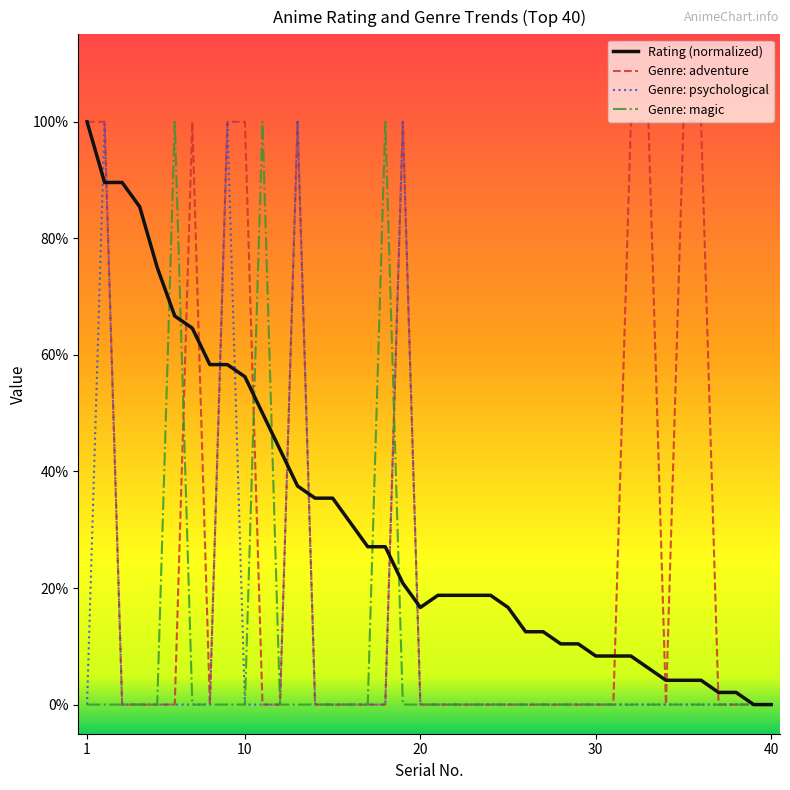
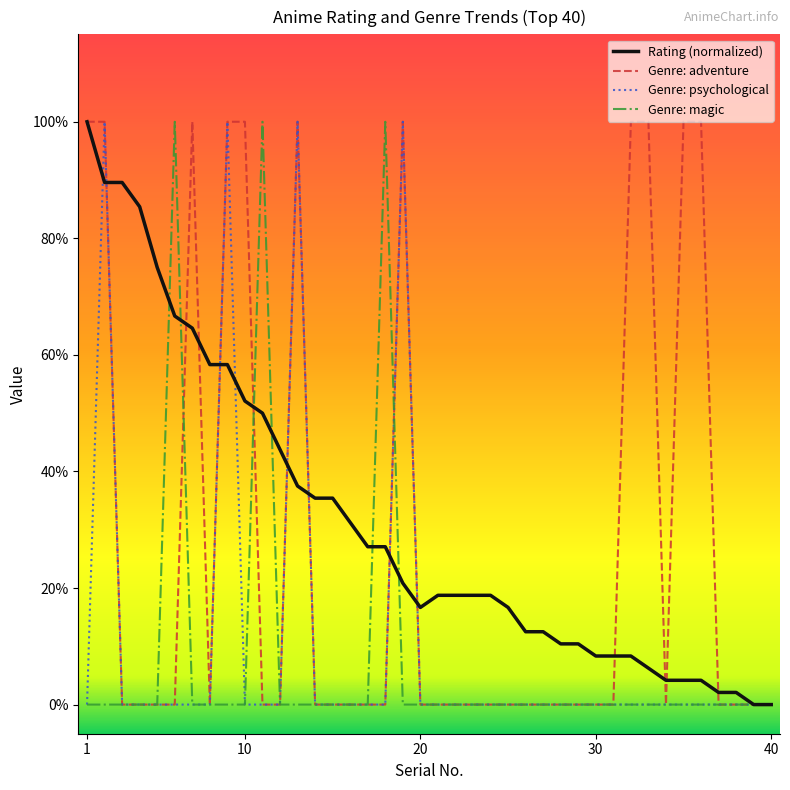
Rating (normalized), 10: 56% -> 52%
